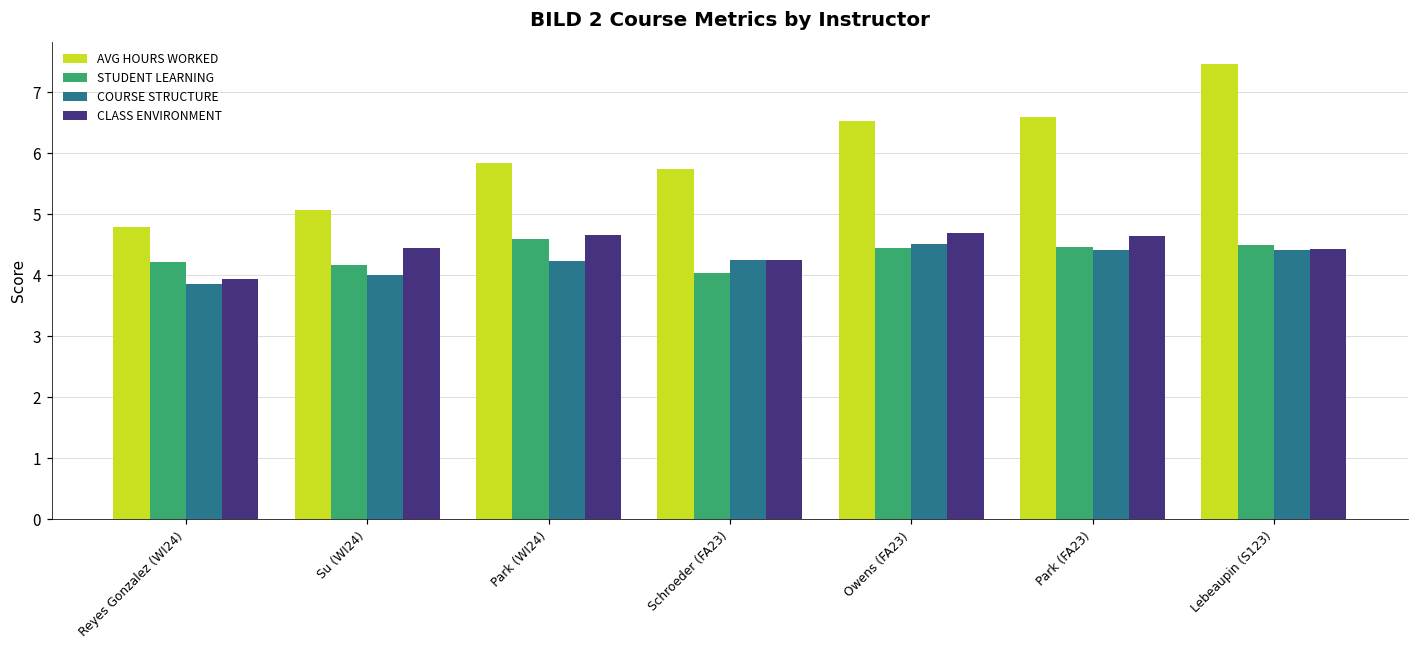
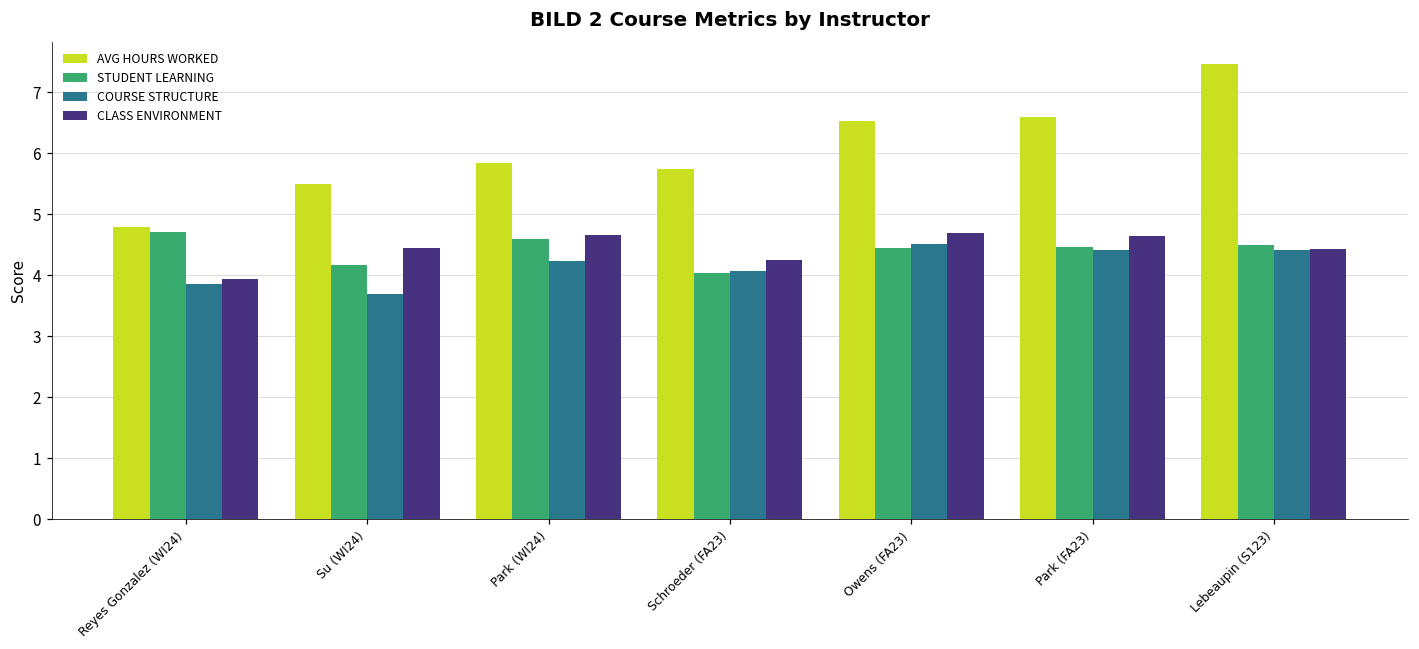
STUDENT LEARNING, Reyes Gonzalez (WI24): 4.2 -> 4.7
AVG HOURS WORKED, Su (WI24): 5.1 -> 5.5
COURSE STRUCTURE, Su (WI24): 4.0 -> 3.7
COURSE STRUCTURE, Schroeder (FA23): 4.3 -> 4.1
